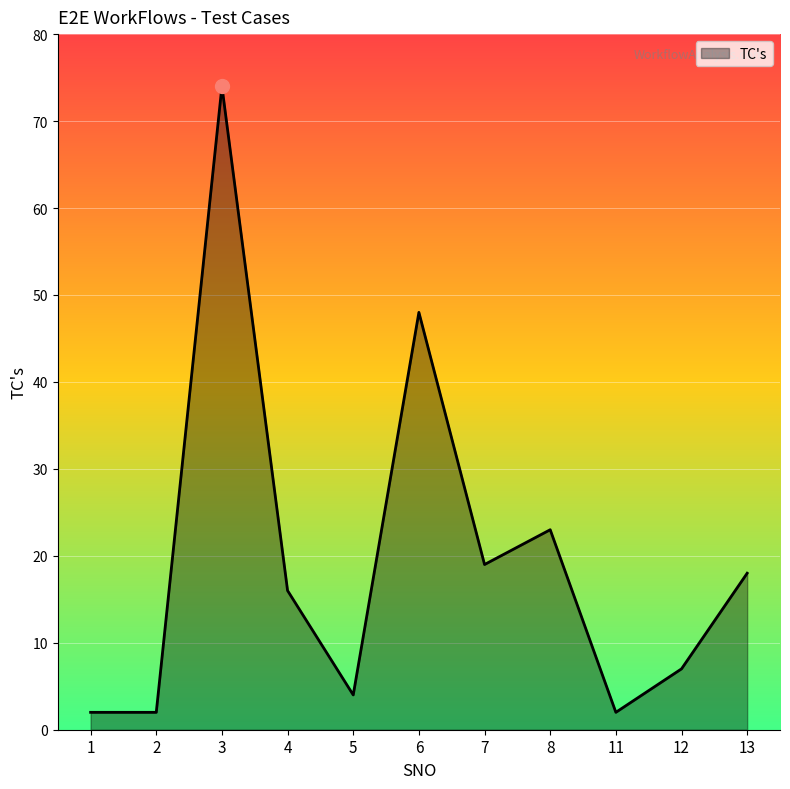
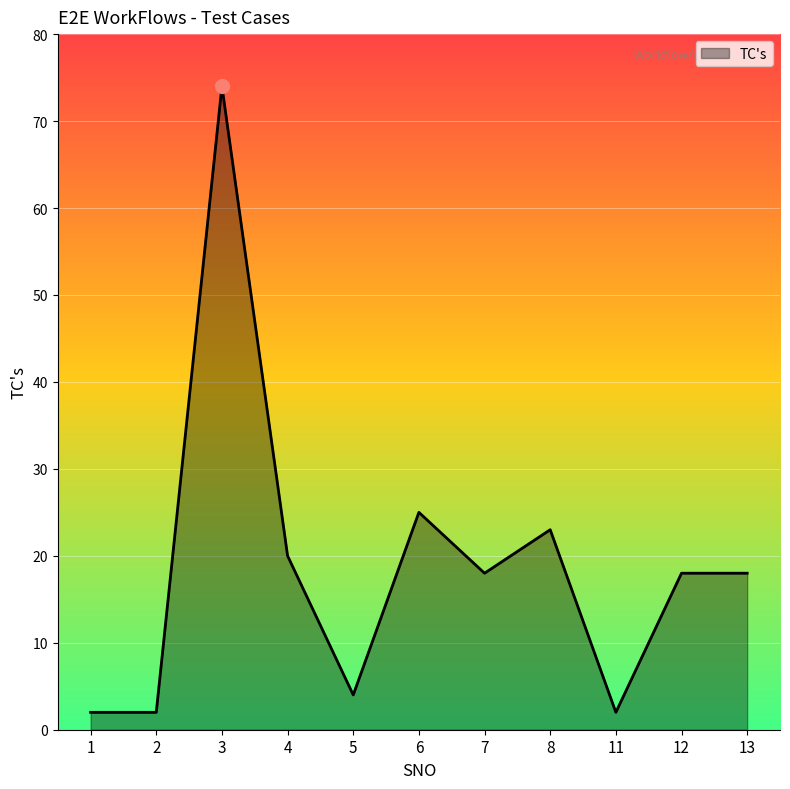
TC's, 4: 16 -> 20
TC's, 6: 48 -> 25
TC's, 7: 19 -> 18
TC's, 12: 7 -> 18
